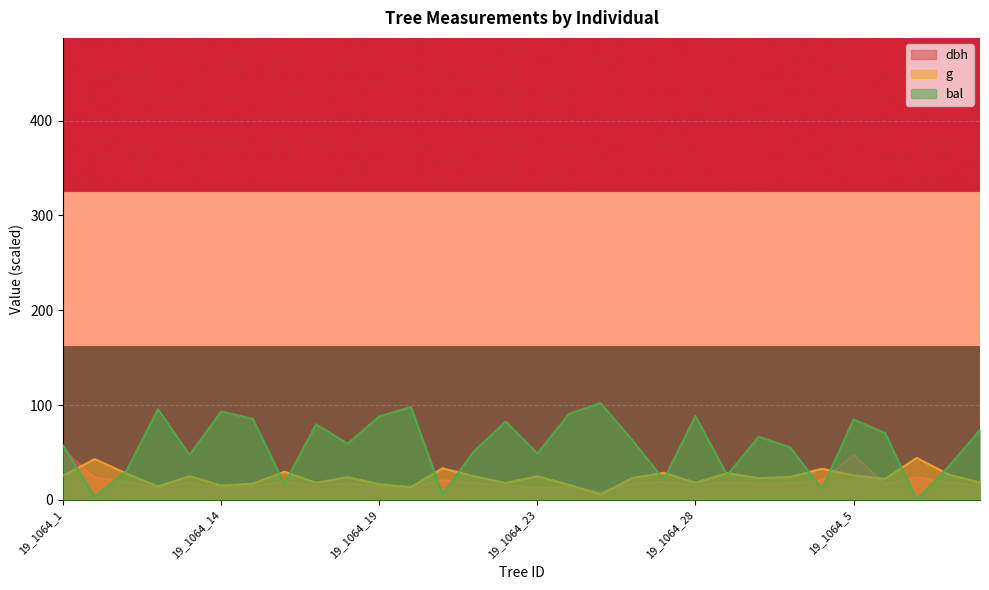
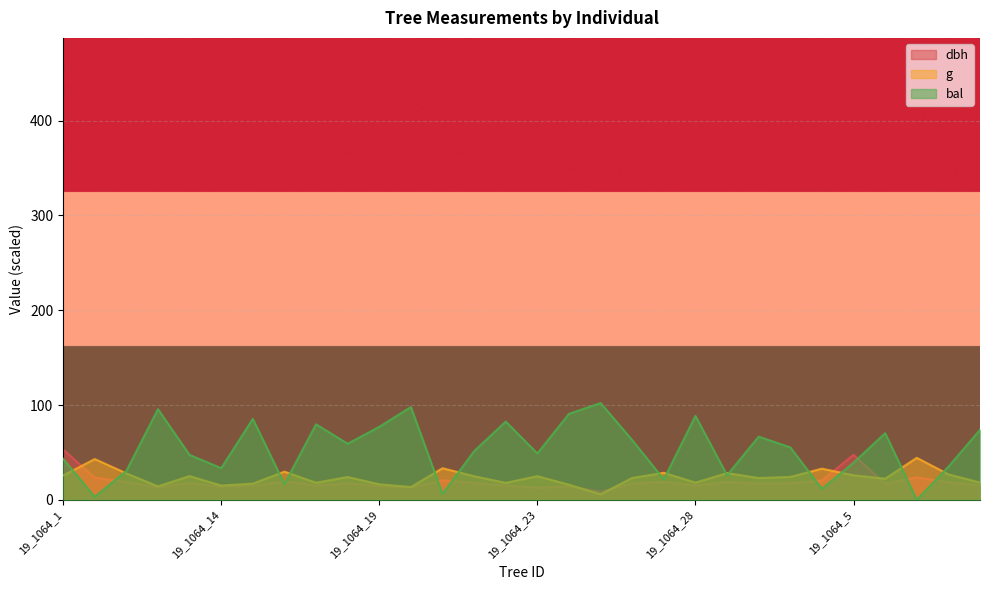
bal, 19_1064_1: 60 -> 40
bal, 19_1064_14: 90 -> 30
bal, 19_1064_19: 90 -> 80
bal, 19_1064_5: 80 -> 40
